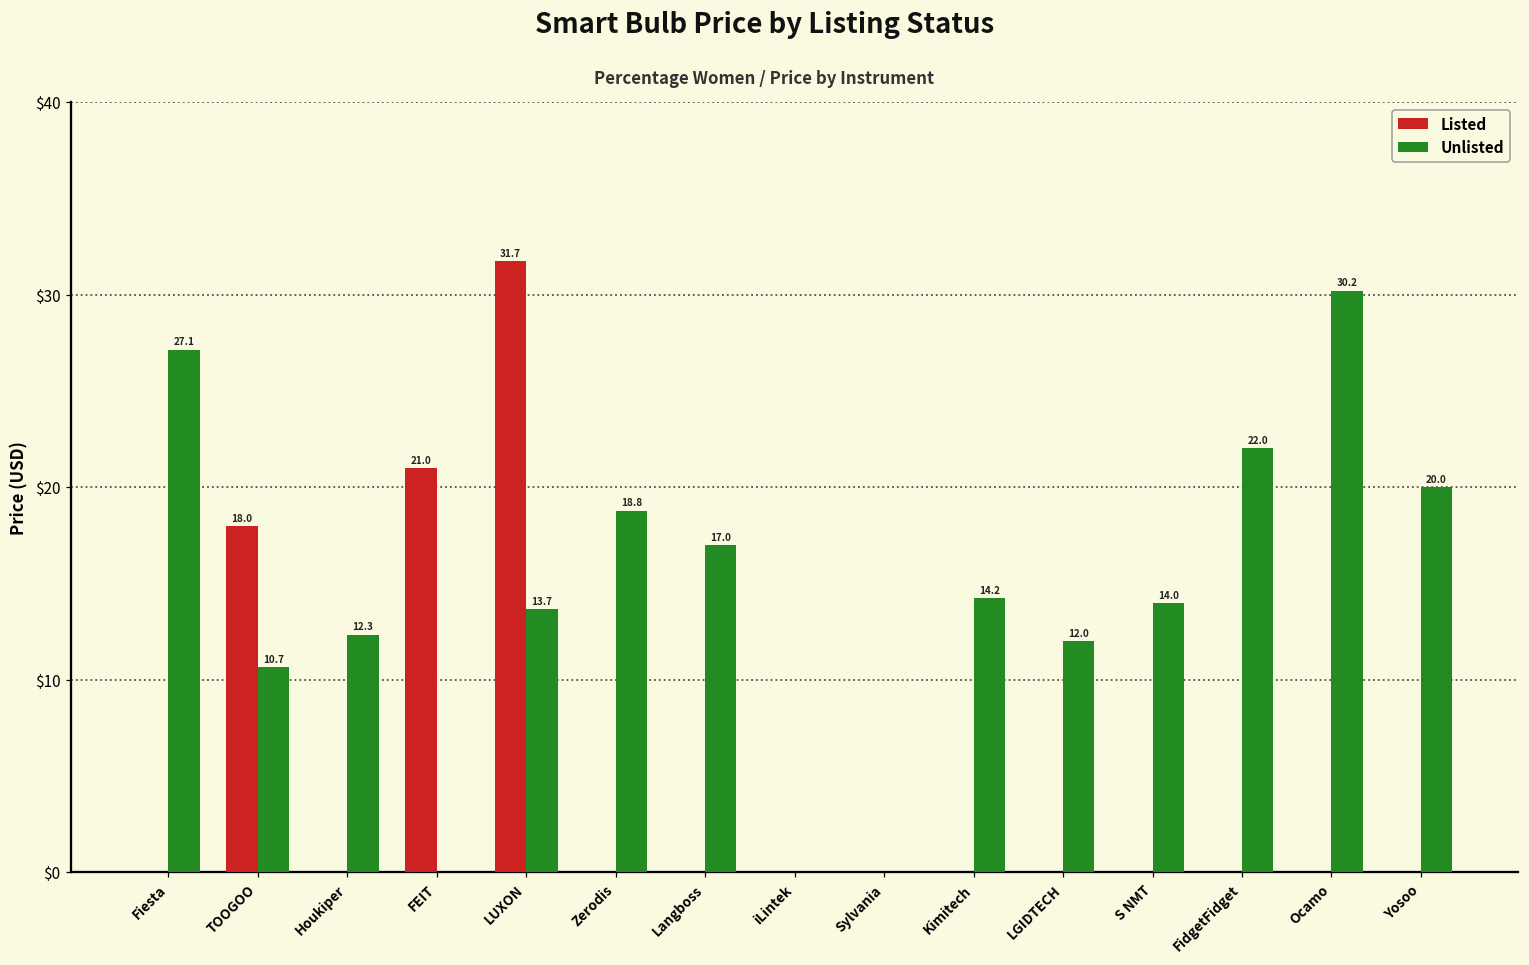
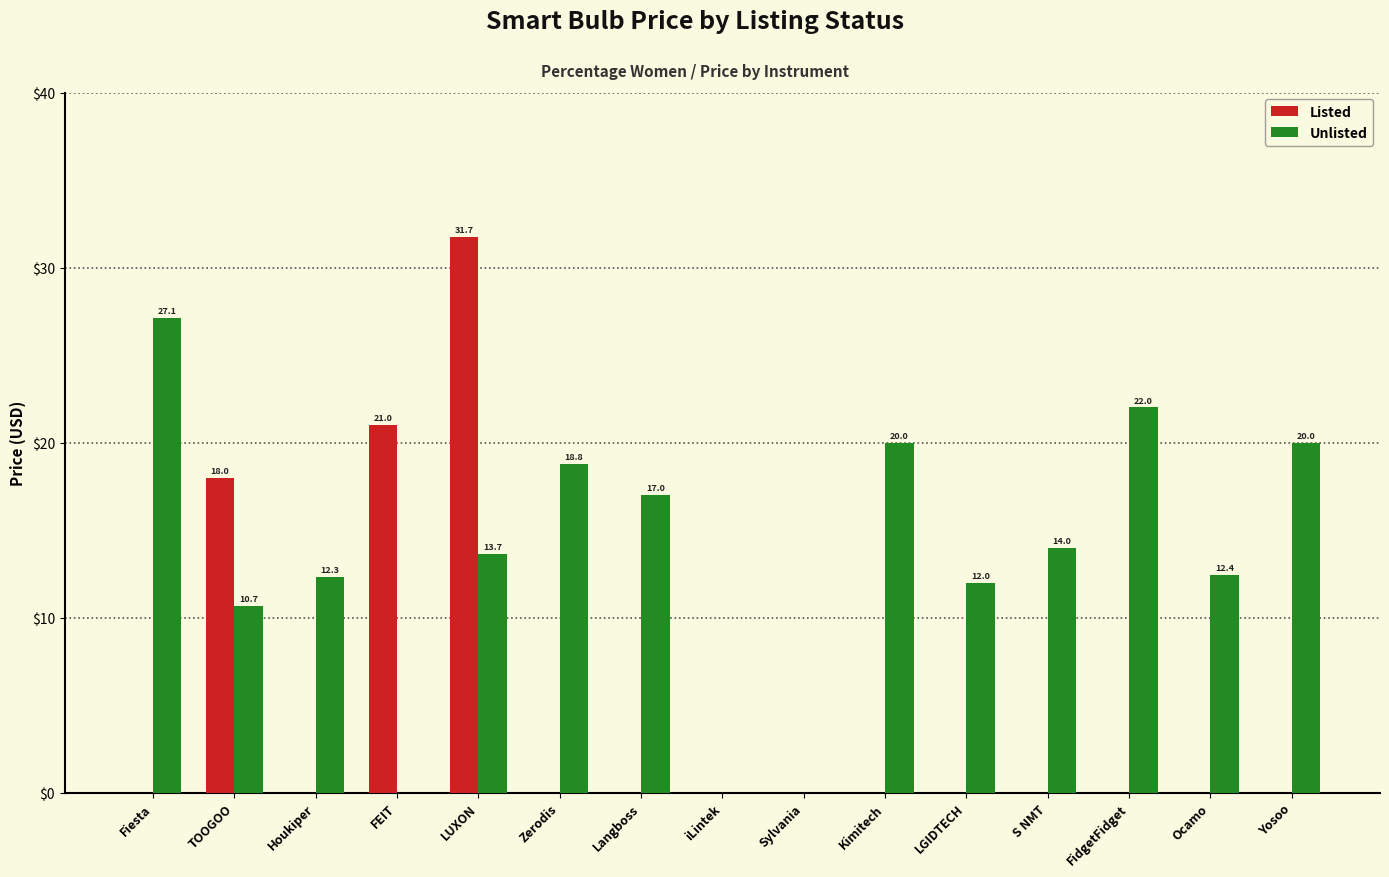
Unlisted, Kimitech: 14.2 -> 20.0
Unlisted, Ocamo: 30.2 -> 12.4
